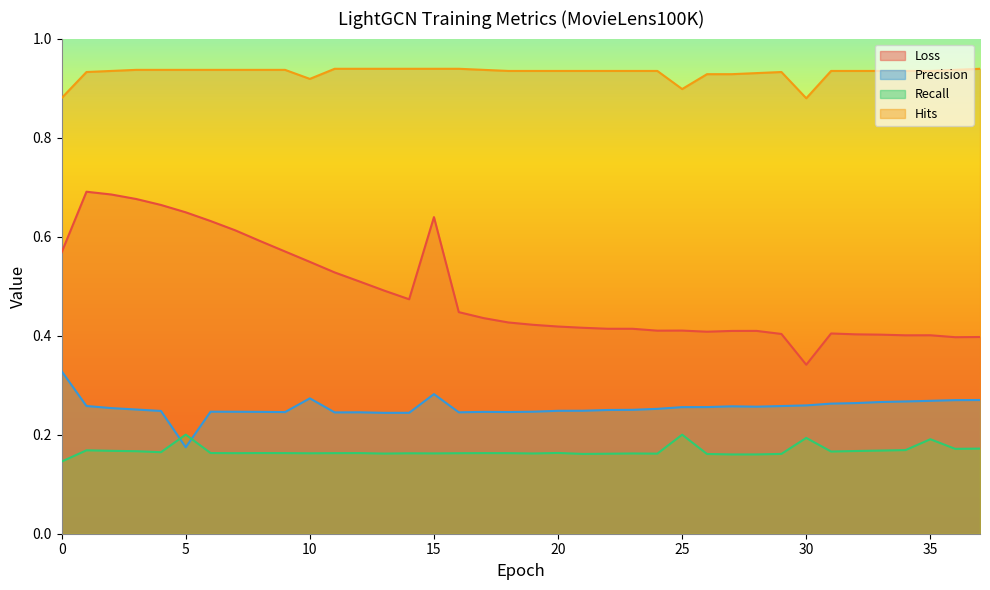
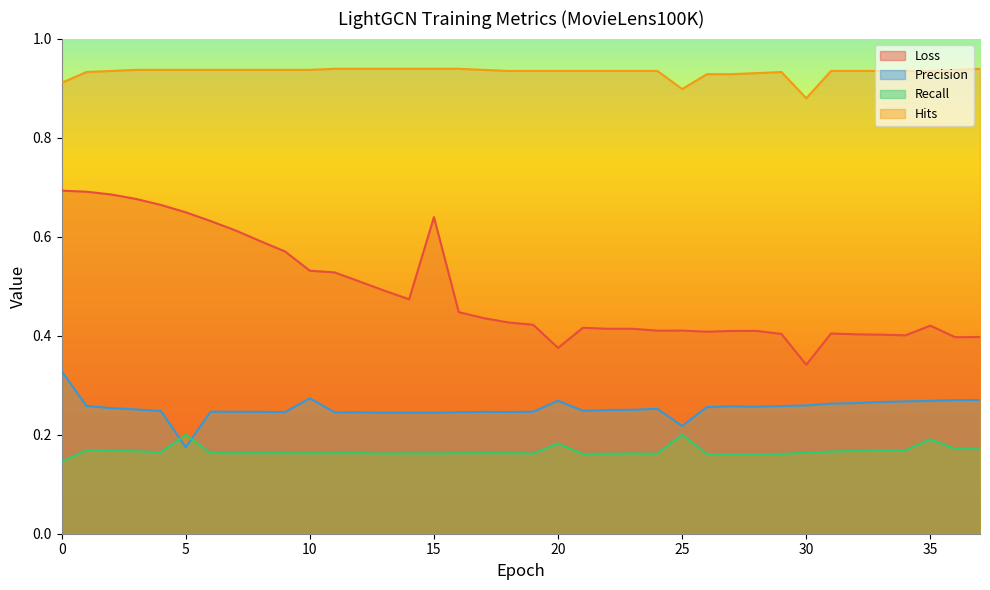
Loss, 0: 0.57 -> 0.69
Hits, 0: 0.88 -> 0.91
Loss, 10: 0.55 -> 0.53
Hits, 10: 0.92 -> 0.94
Precision, 15: 0.28 -> 0.24
Loss, 20: 0.42 -> 0.38
Precision, 20: 0.25 -> 0.27
Recall, 20: 0.16 -> 0.18
Precision, 25: 0.26 -> 0.22
Recall, 30: 0.19 -> 0.16
Loss, 35: 0.40 -> 0.42
